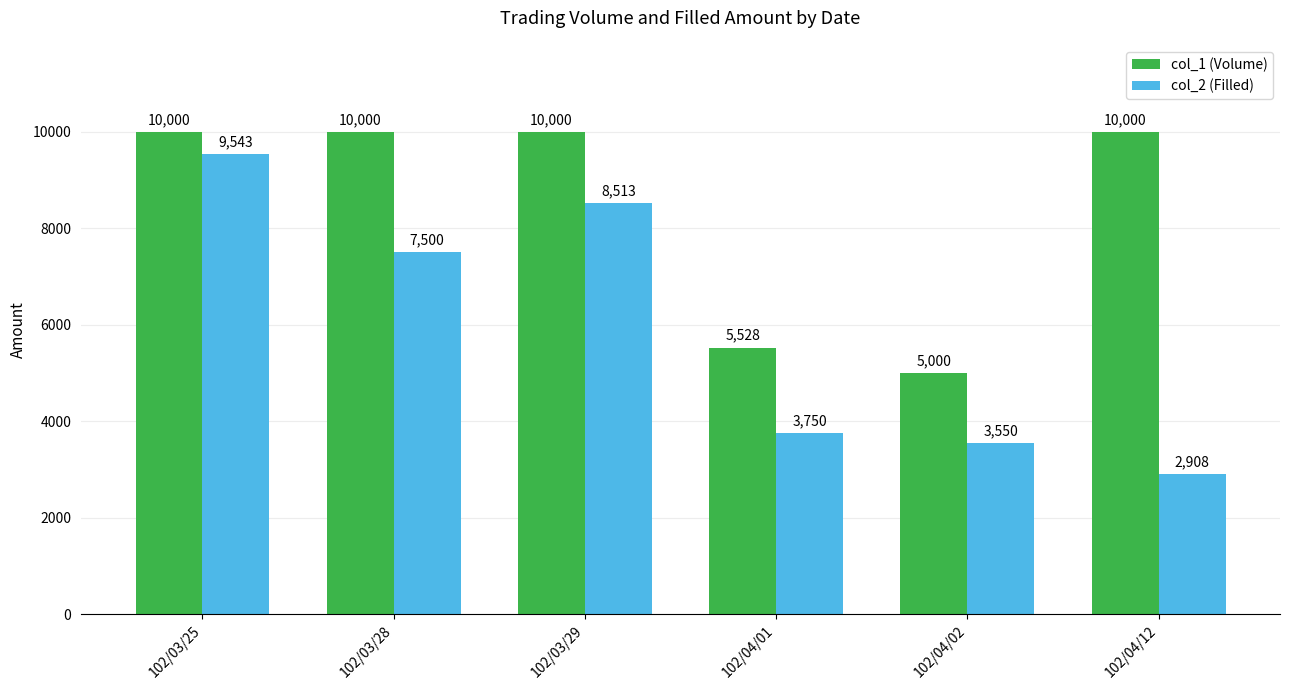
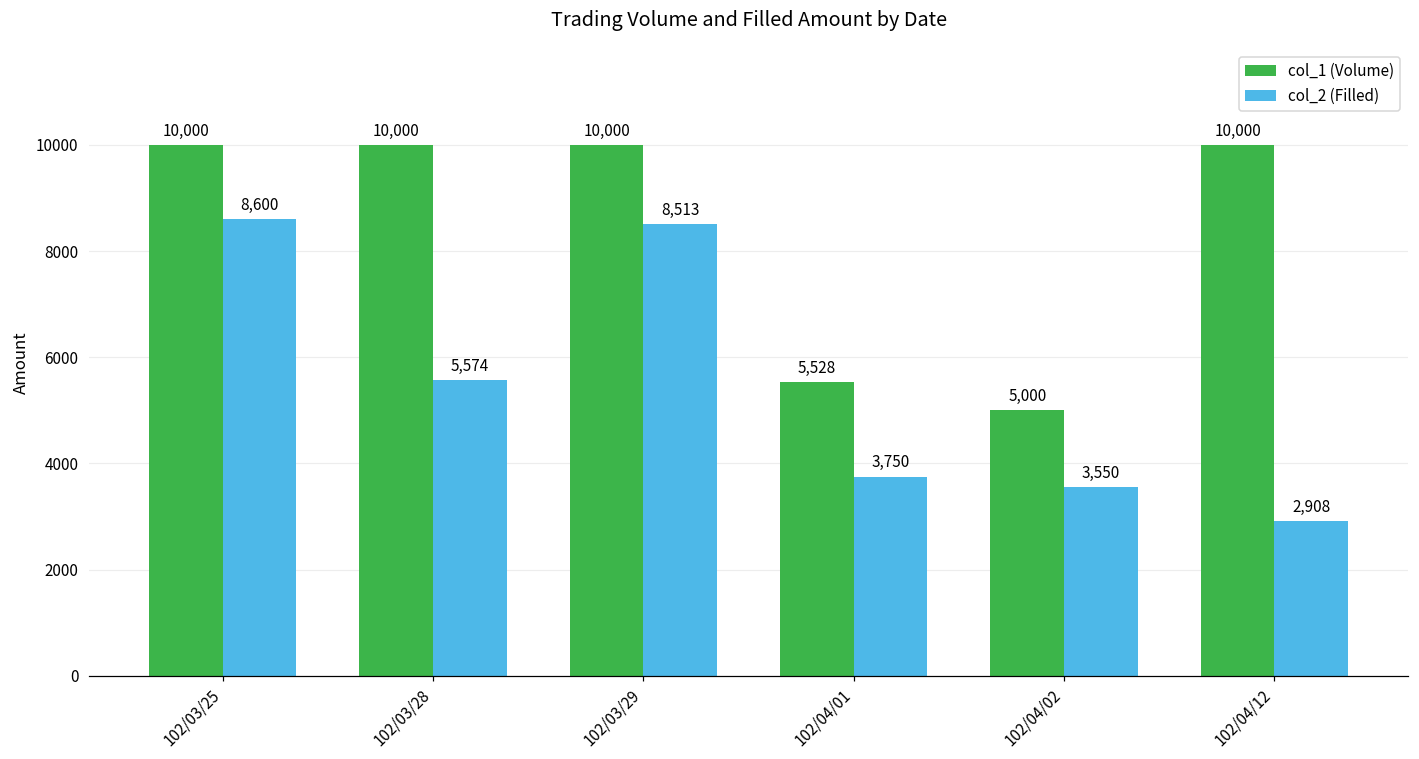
col_2 (Filled), 102/03/25: 9,543 -> 8,600
col_2 (Filled), 102/03/28: 7,500 -> 5,574
